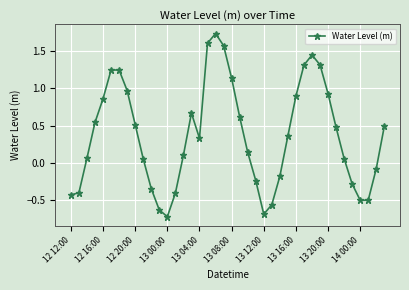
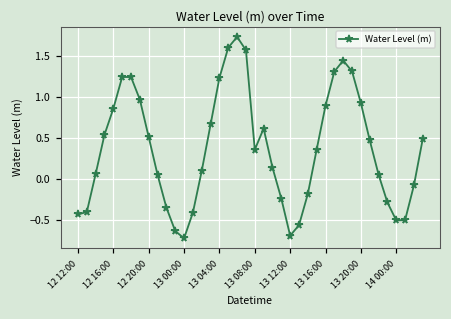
13 04:00: 0.3 -> 1.2
13 08:00: 1.1 -> 0.4
